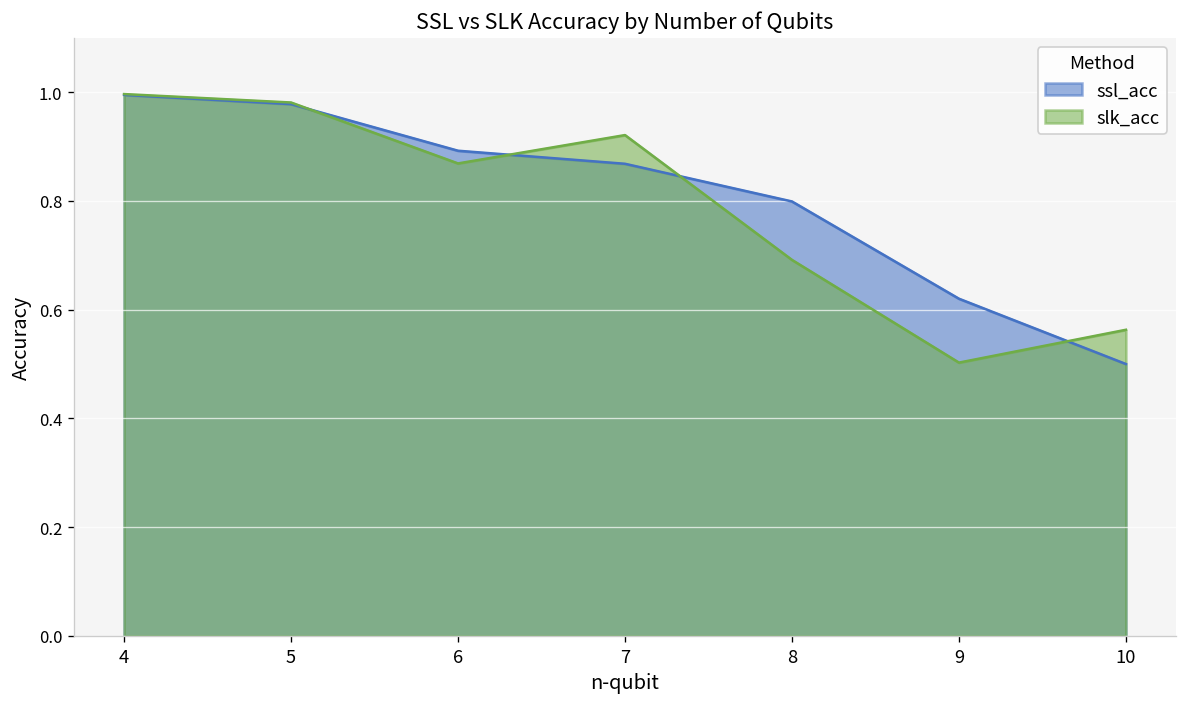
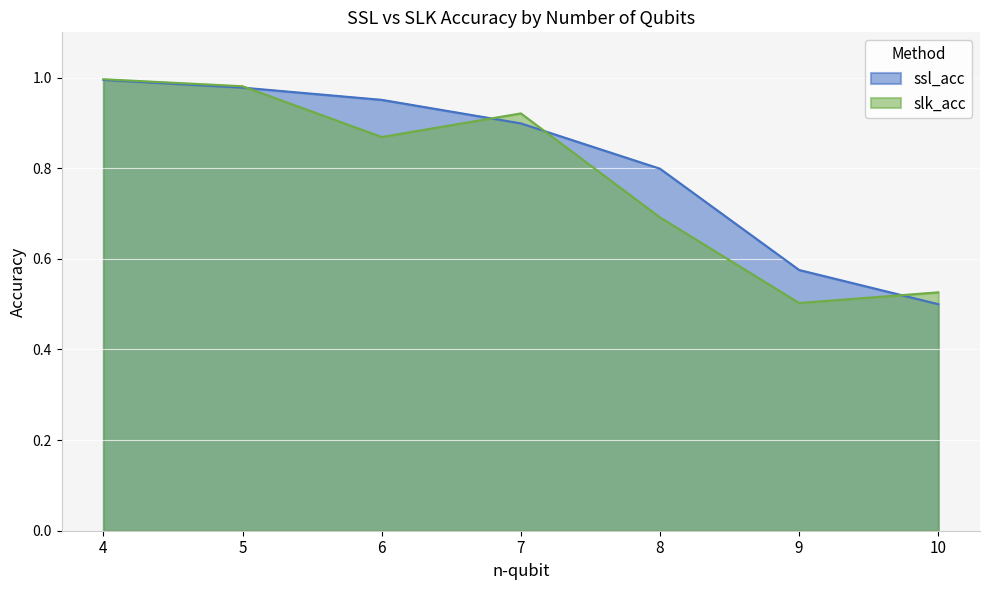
ssl_acc, 6: 0.89 -> 0.95
ssl_acc, 7: 0.87 -> 0.90
ssl_acc, 9: 0.62 -> 0.58
slk_acc, 10: 0.56 -> 0.53
